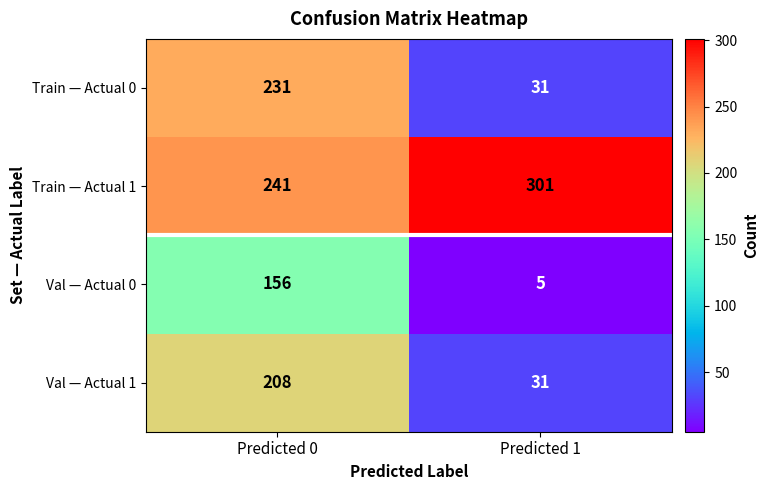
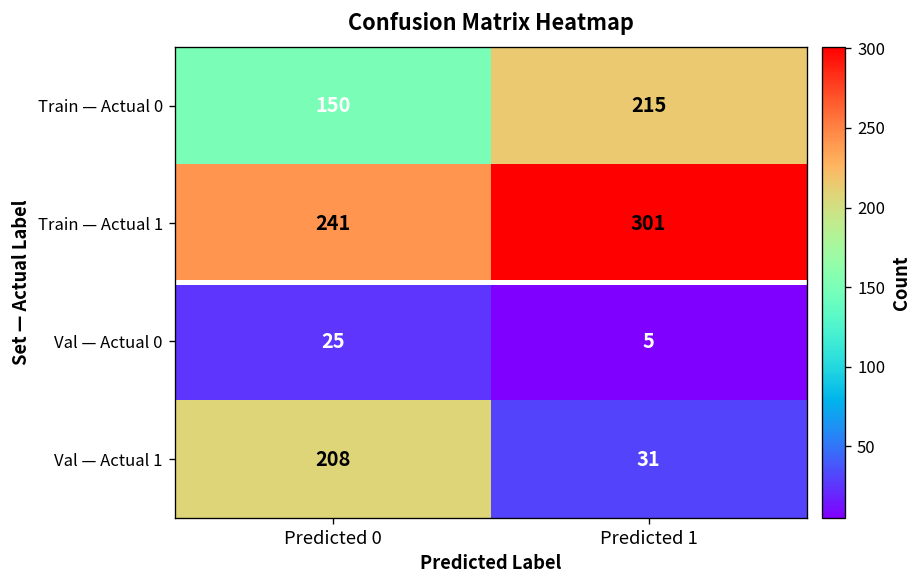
Train — Actual 0, Predicted 0: 231 -> 150
Train — Actual 0, Predicted 1: 31 -> 215
Val — Actual 0, Predicted 0: 156 -> 25
